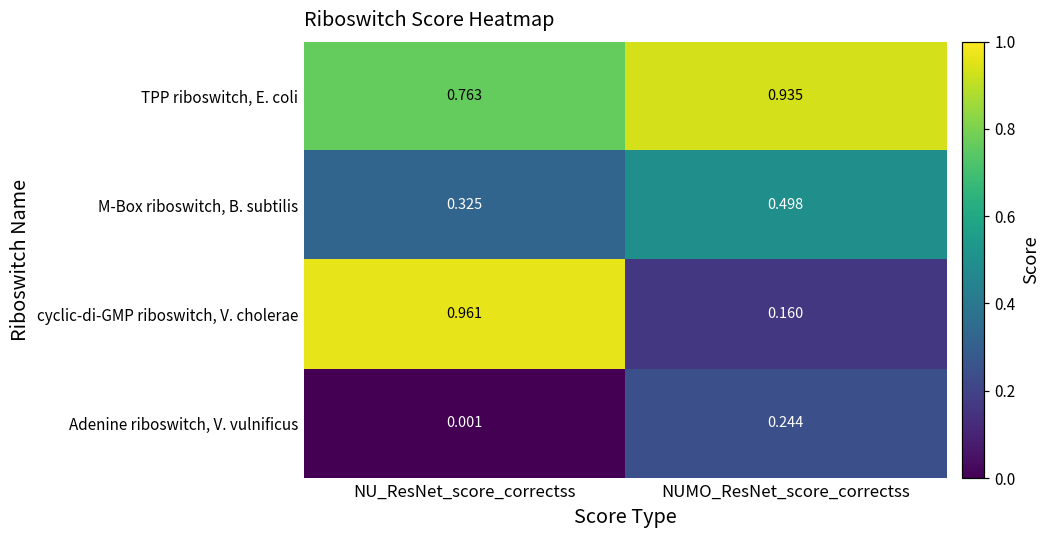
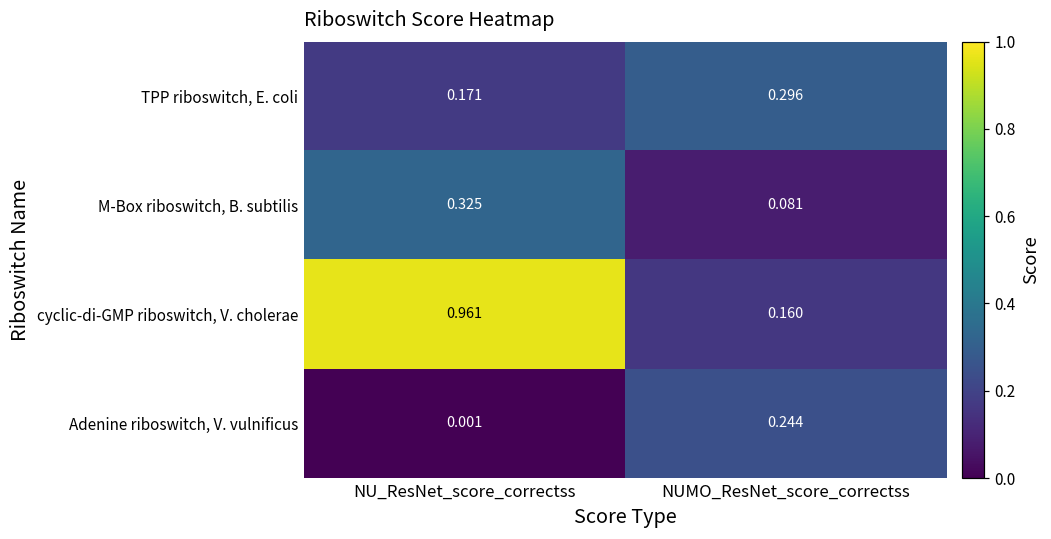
TPP riboswitch, E. coli, NU_ResNet_score_correctss: 0.763 -> 0.171
TPP riboswitch, E. coli, NUMO_ResNet_score_correctss: 0.935 -> 0.296
M-Box riboswitch, B. subtilis, NUMO_ResNet_score_correctss: 0.498 -> 0.081
